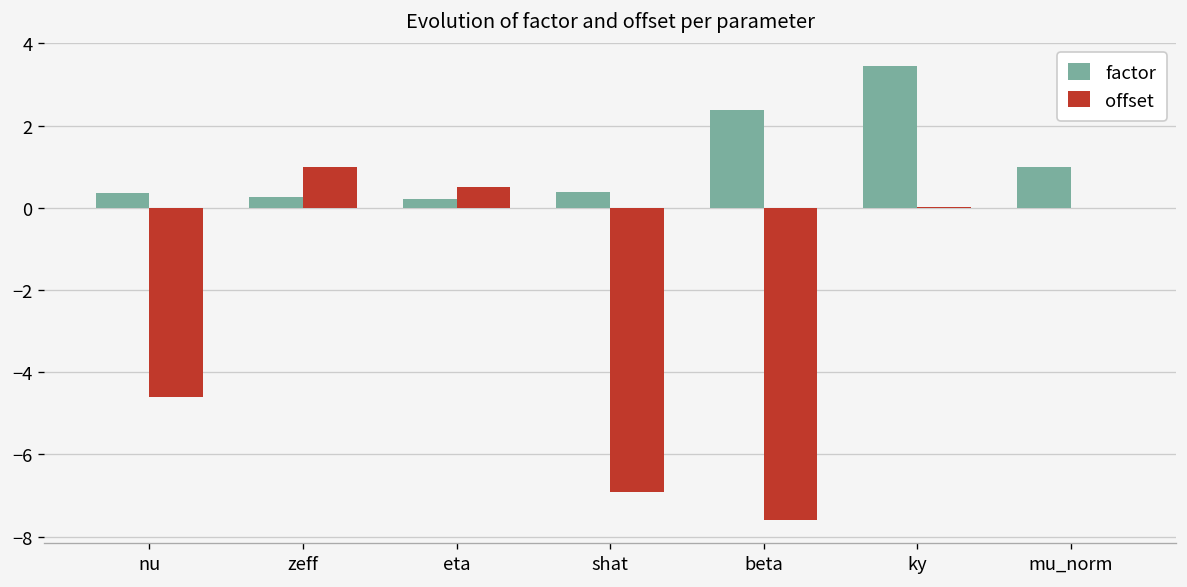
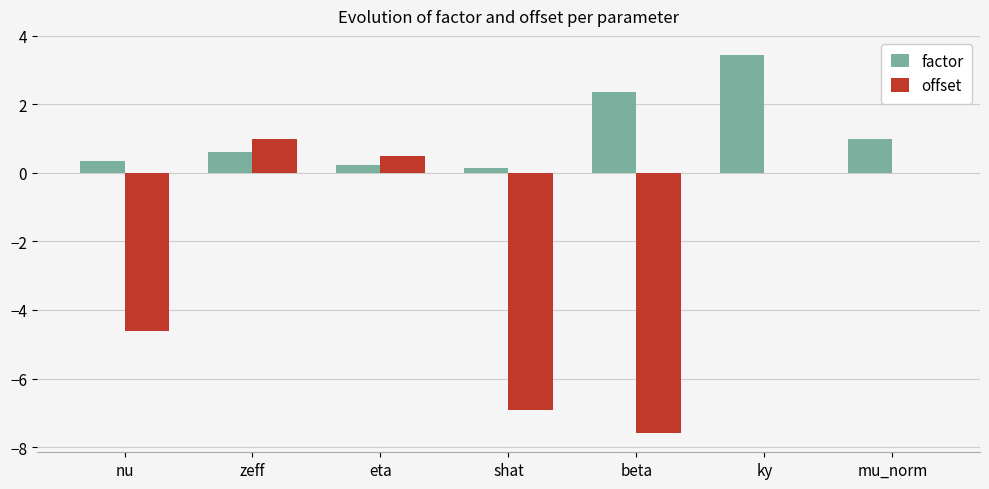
factor, zeff: 0.3 -> 0.6
factor, shat: 0.4 -> 0.1
